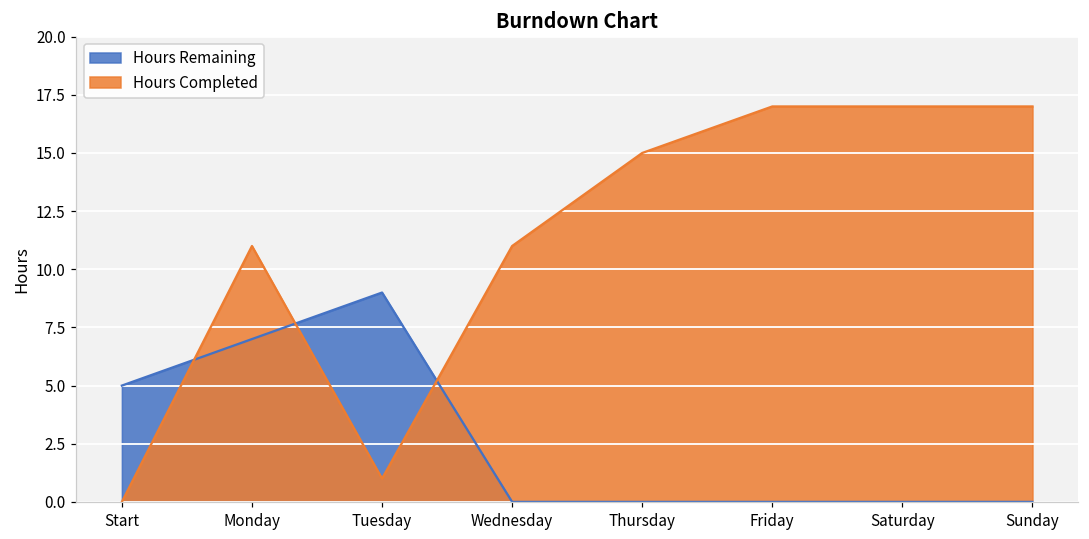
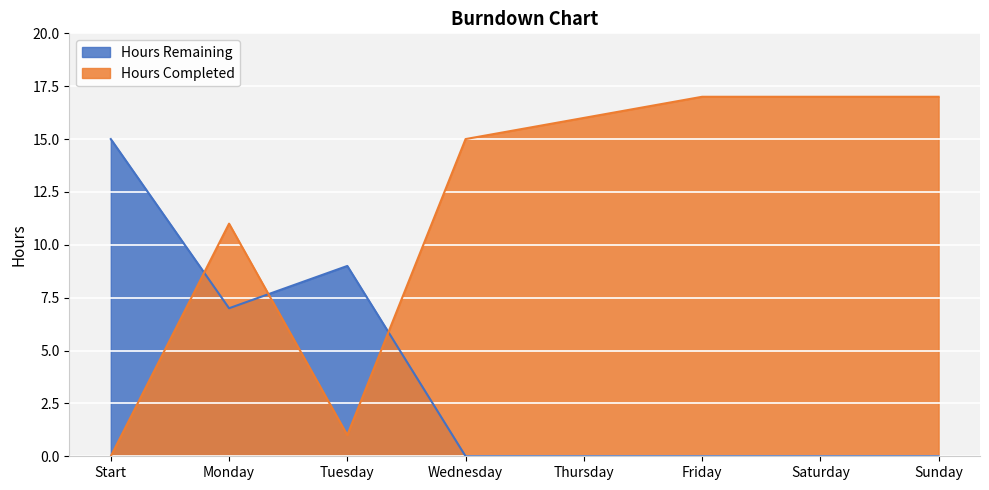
Hours Remaining, Start: 5 -> 15
Hours Completed, Wednesday: 11 -> 15
Hours Completed, Thursday: 15 -> 16
